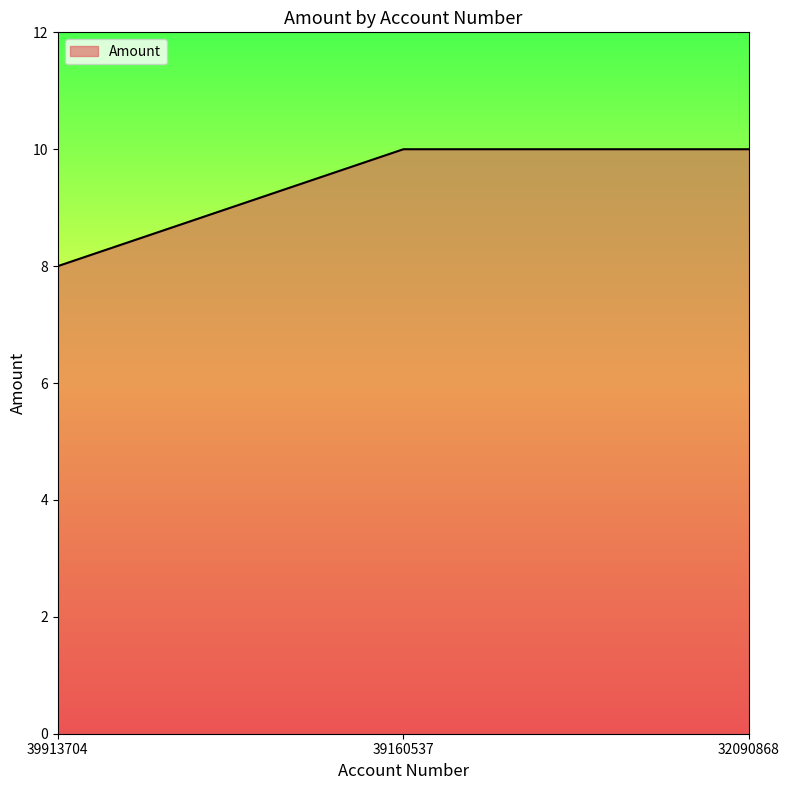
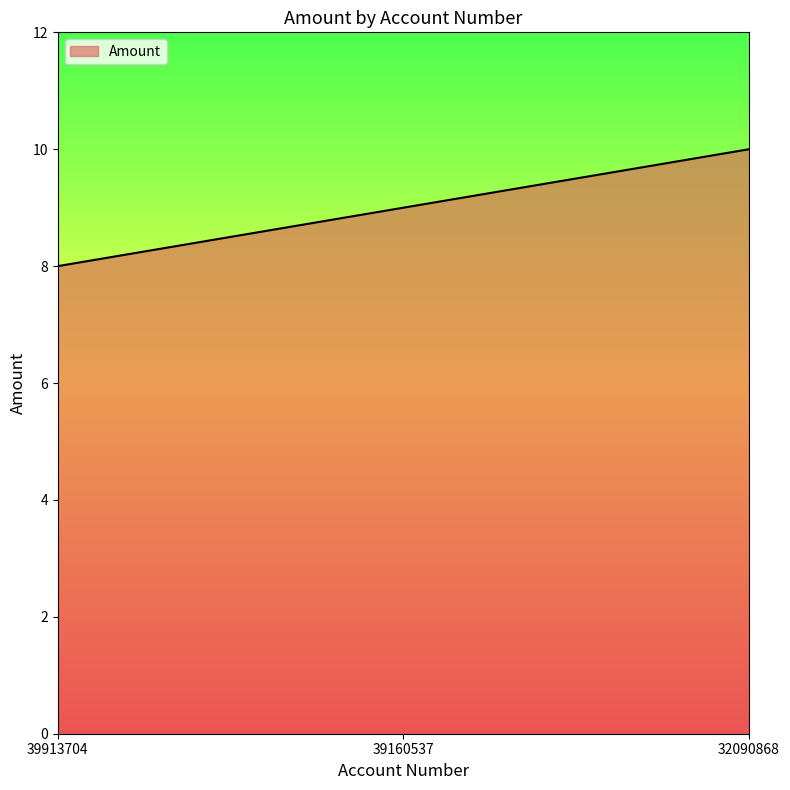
39160537: 10 -> 9
